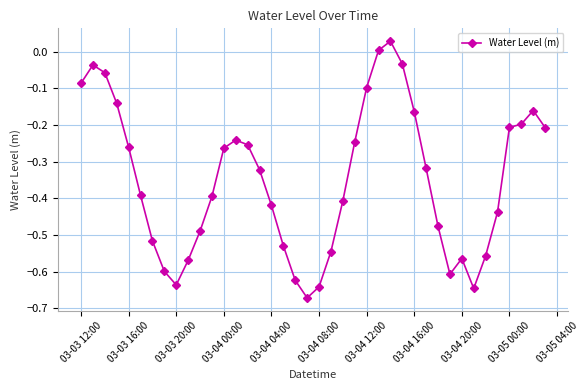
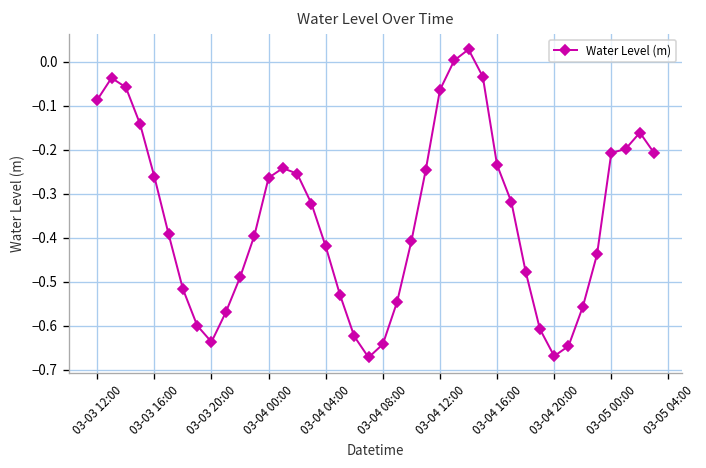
03-04 12:00: -0.10 -> -0.06
03-04 16:00: -0.16 -> -0.23
03-04 20:00: -0.56 -> -0.67
